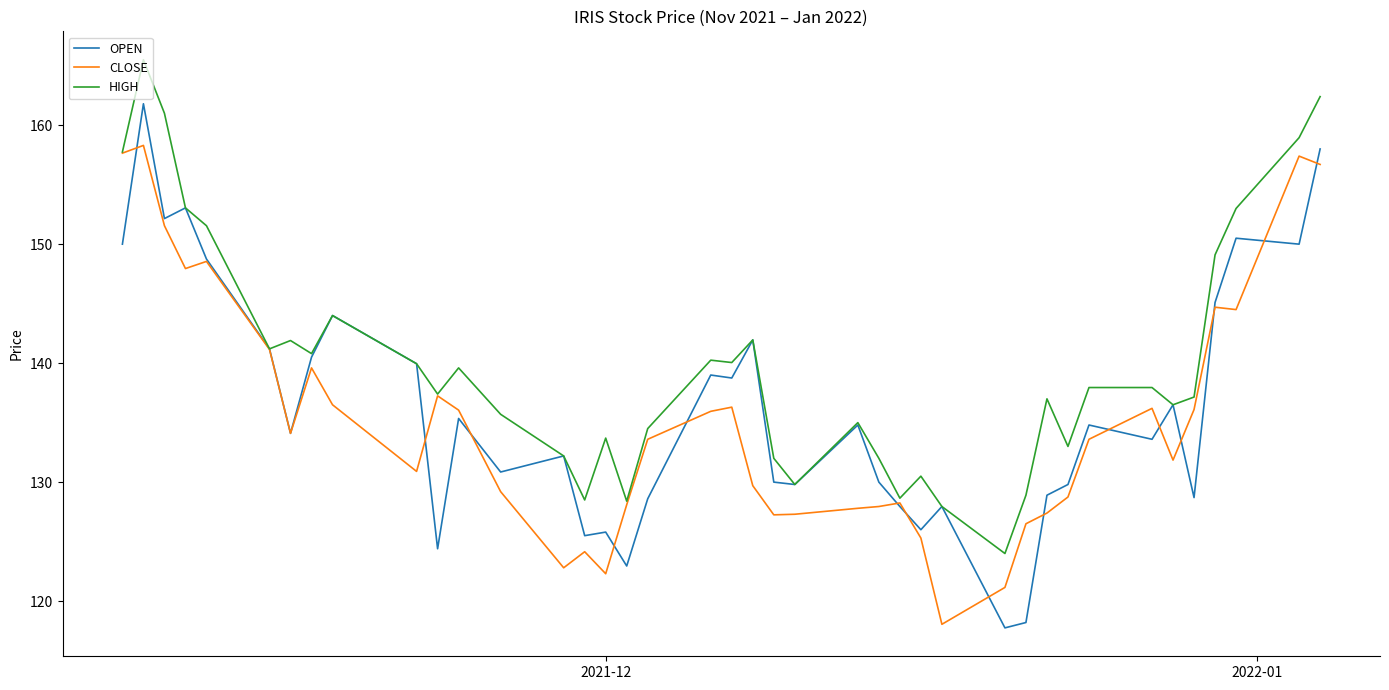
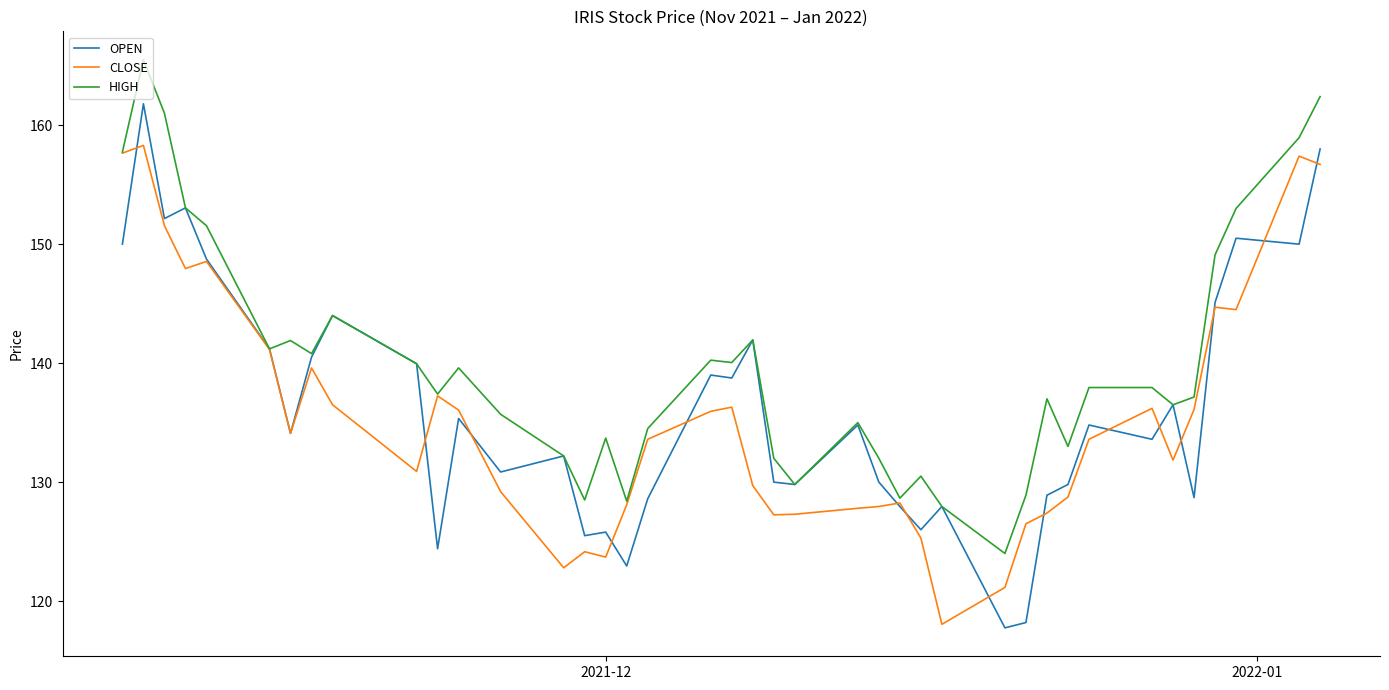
CLOSE, 2021-12: 122.3 -> 123.7
